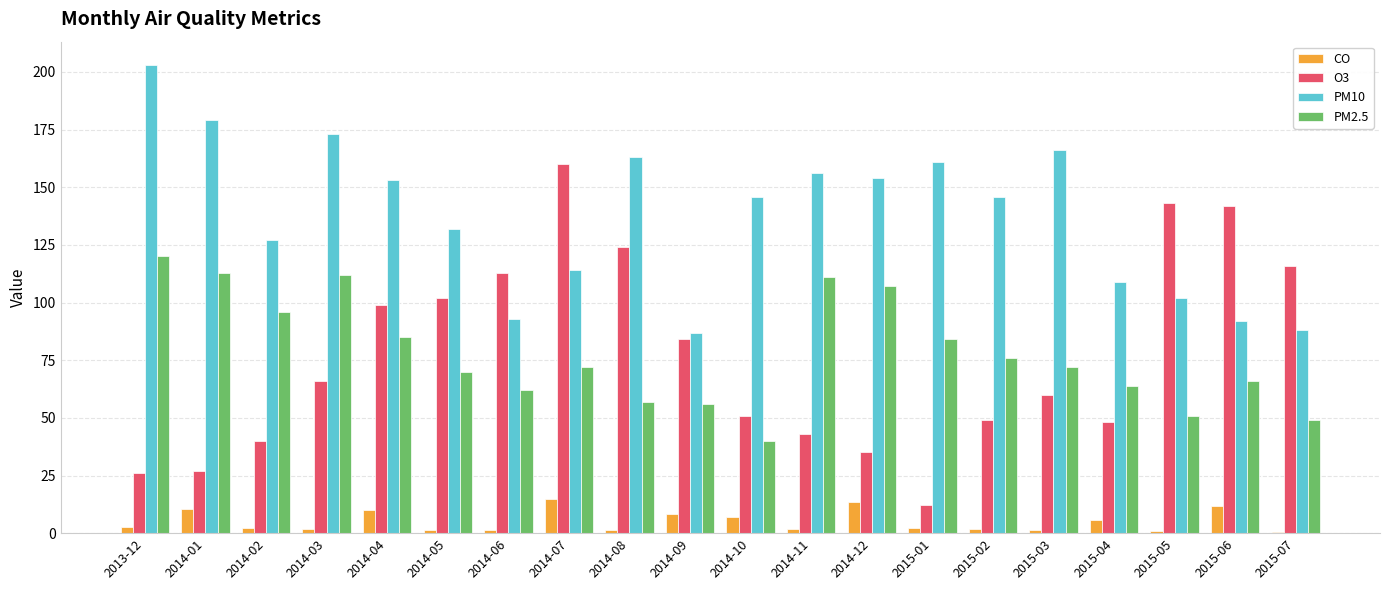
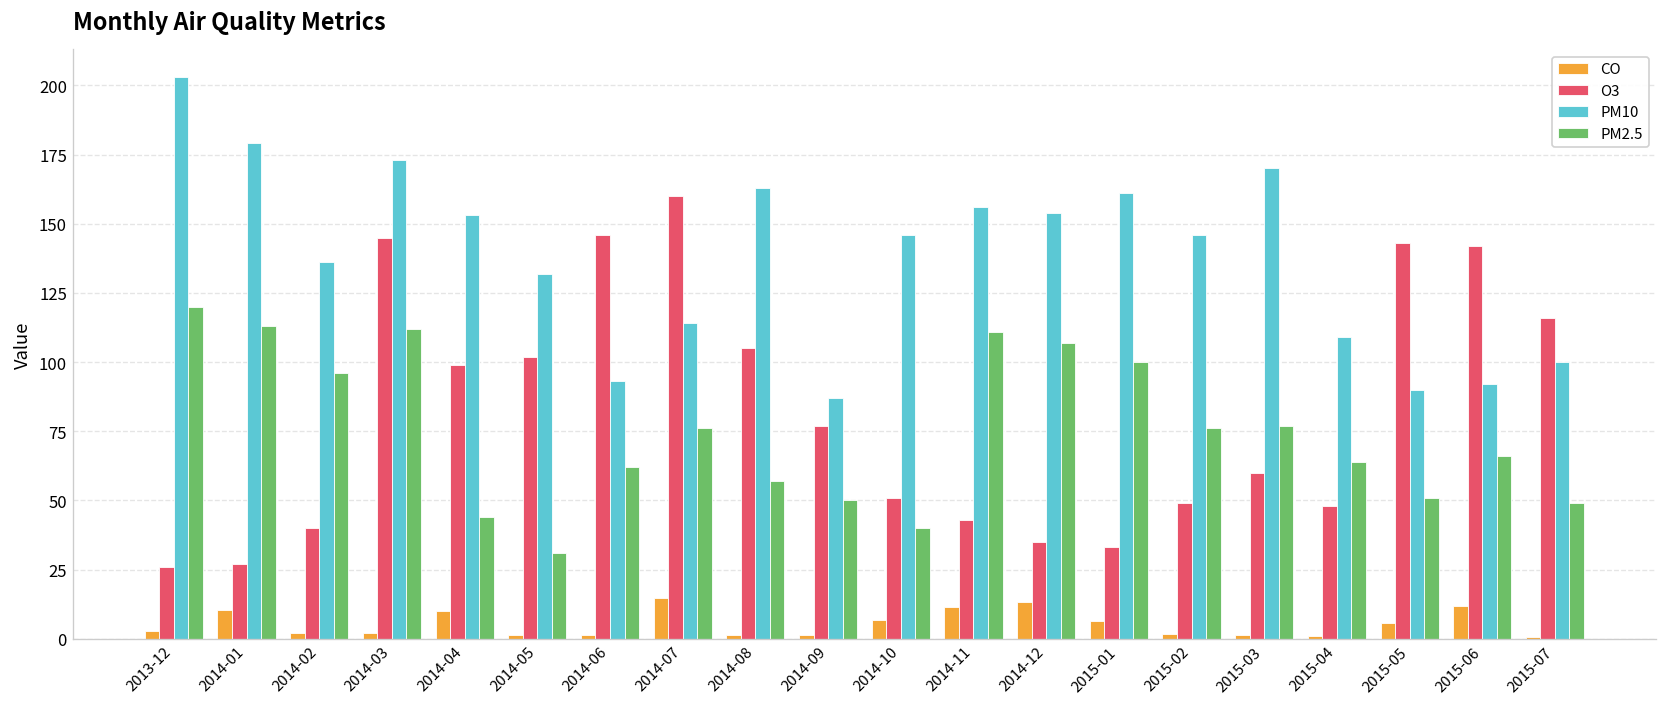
PM10, 2014-02: 127 -> 136
O3, 2014-03: 66 -> 145
PM2.5, 2014-04: 85 -> 44
PM2.5, 2014-05: 70 -> 31
O3, 2014-06: 113 -> 146
PM2.5, 2014-07: 72 -> 76
O3, 2014-08: 124 -> 105
CO, 2014-09: 8 -> 1
O3, 2014-09: 84 -> 77
PM2.5, 2014-09: 56 -> 50
CO, 2014-11: 2 -> 12
CO, 2015-01: 2 -> 6
O3, 2015-01: 12 -> 33
PM2.5, 2015-01: 84 -> 100
PM10, 2015-03: 166 -> 170
PM2.5, 2015-03: 72 -> 77
CO, 2015-04: 6 -> 1
CO, 2015-05: 1 -> 6
PM10, 2015-05: 102 -> 90
PM10, 2015-07: 88 -> 100
